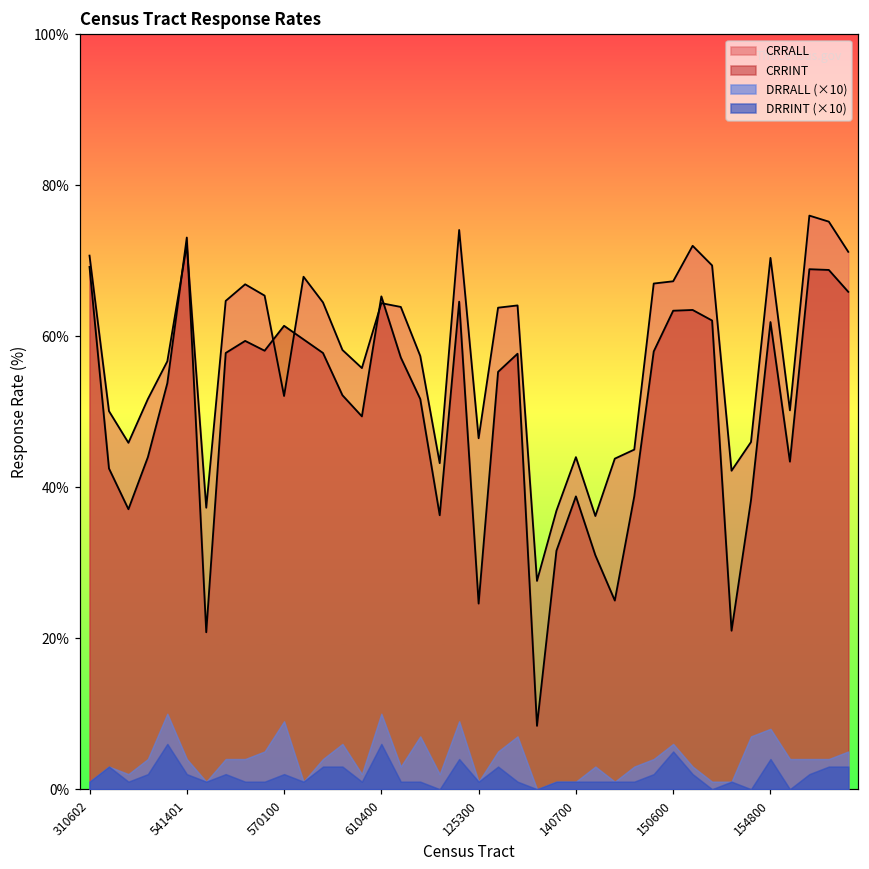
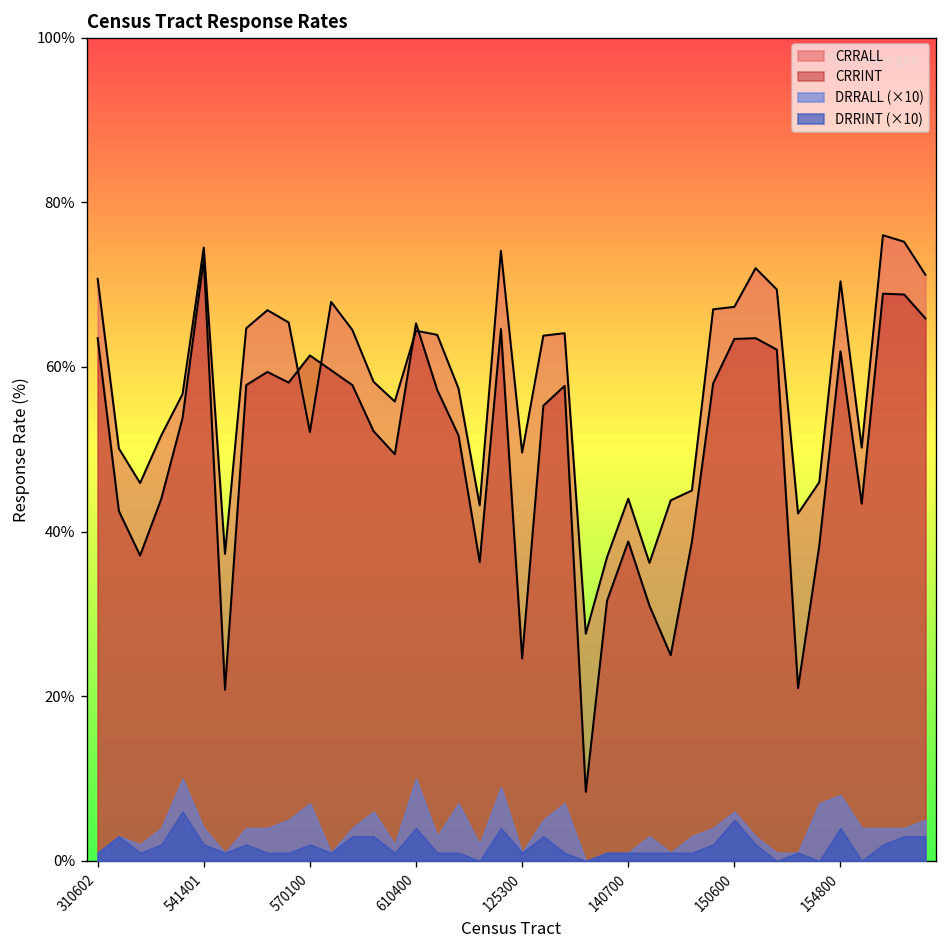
CRRINT, 310602: 69% -> 64%
CRRALL, 541401: 72% -> 75%
DRRALL (×10), 570100: 9% -> 7%
DRRINT (×10), 610400: 6% -> 4%
CRRALL, 125300: 47% -> 50%
